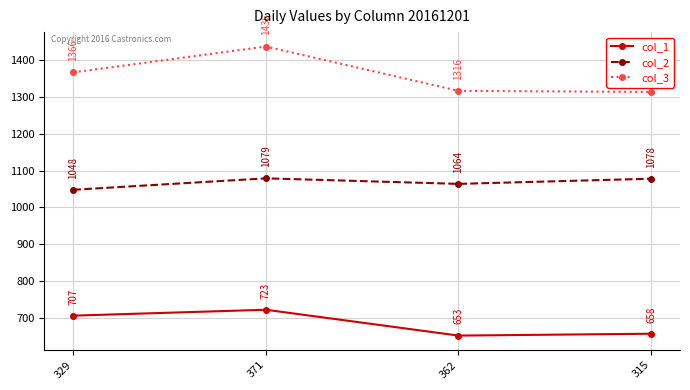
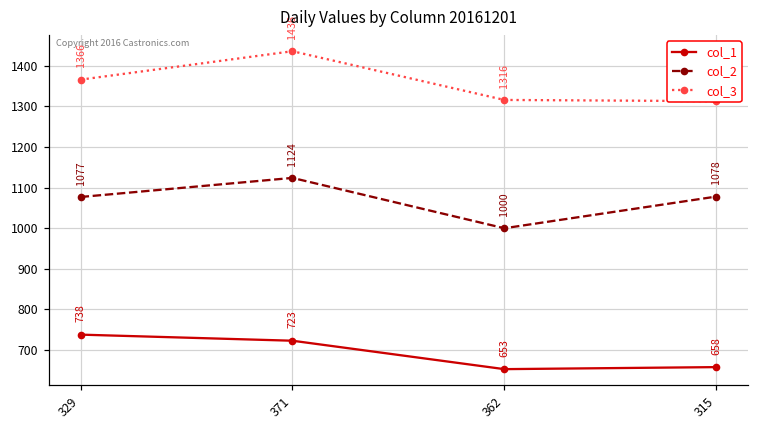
col_1, 329: 707 -> 738
col_2, 329: 1048 -> 1077
col_2, 371: 1079 -> 1124
col_2, 362: 1064 -> 1000
